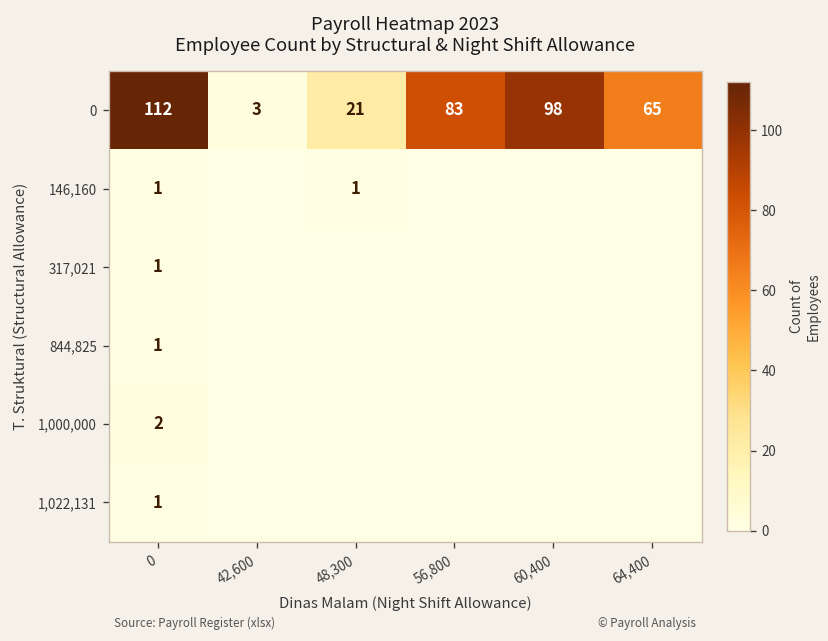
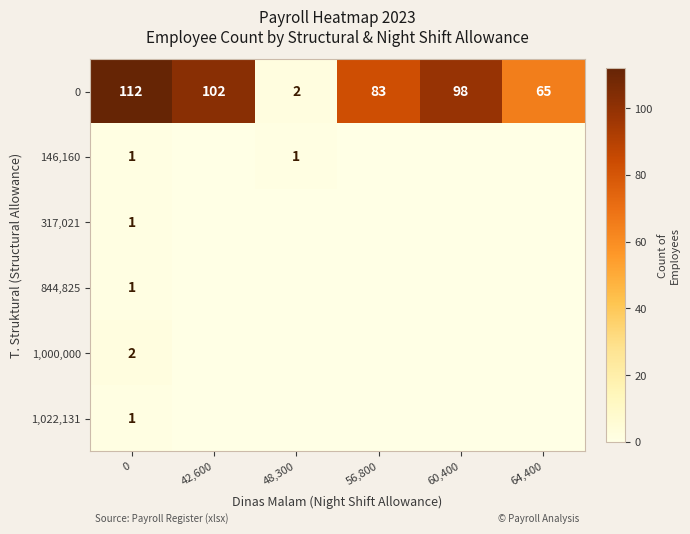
0, 42,600: 3 -> 102
0, 48,300: 21 -> 2
